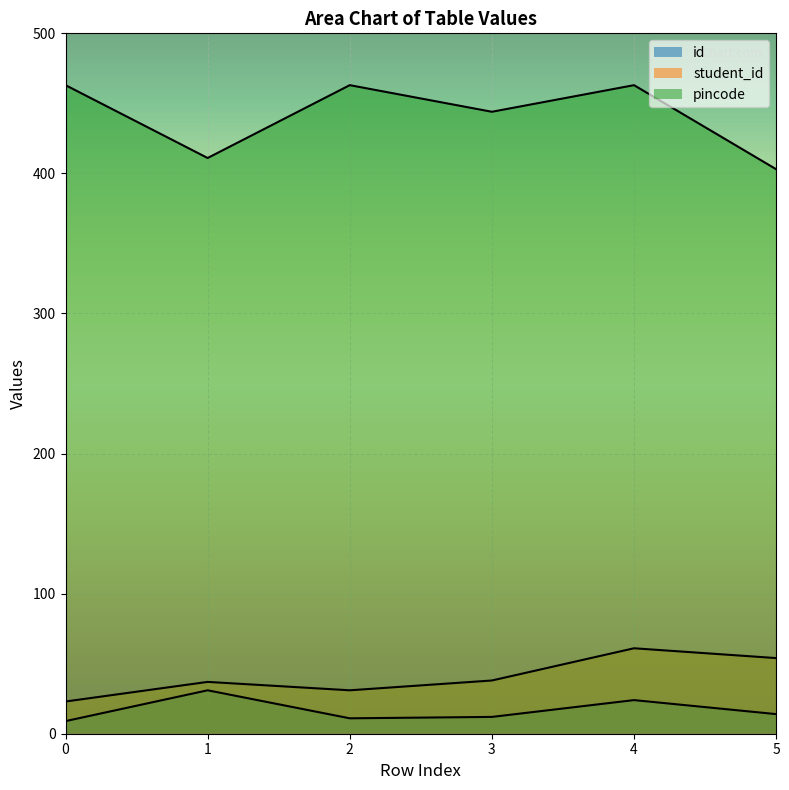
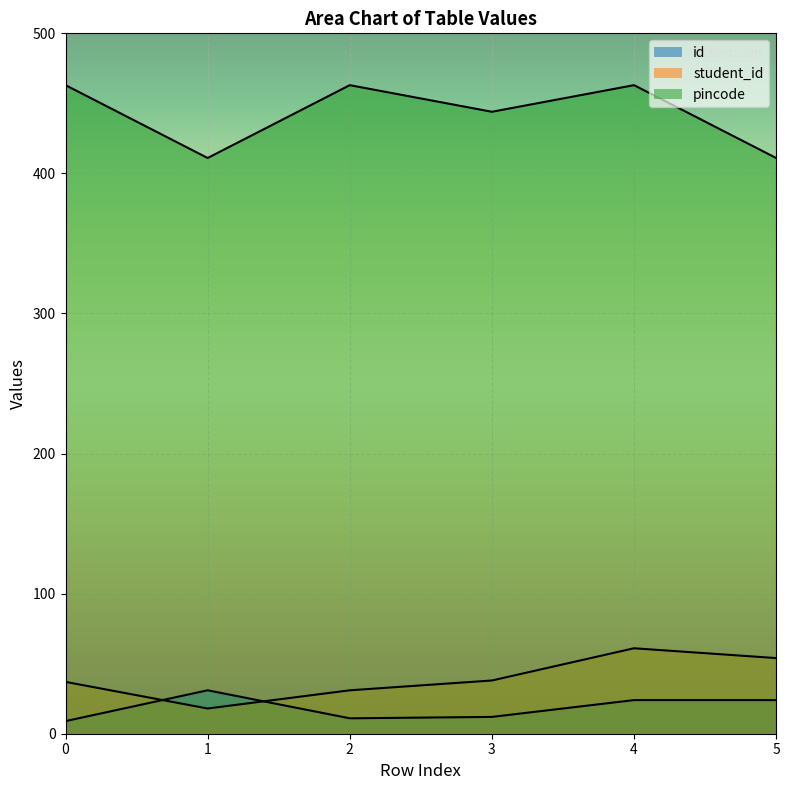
student_id, 0: 23 -> 37
student_id, 1: 37 -> 18
id, 5: 14 -> 24
pincode, 5: 403 -> 411
